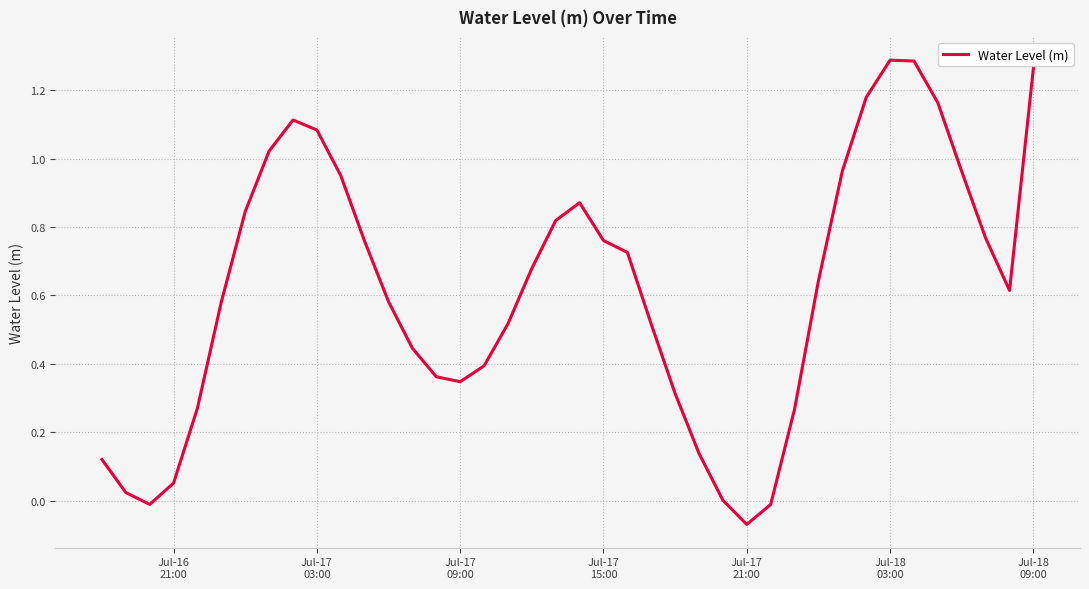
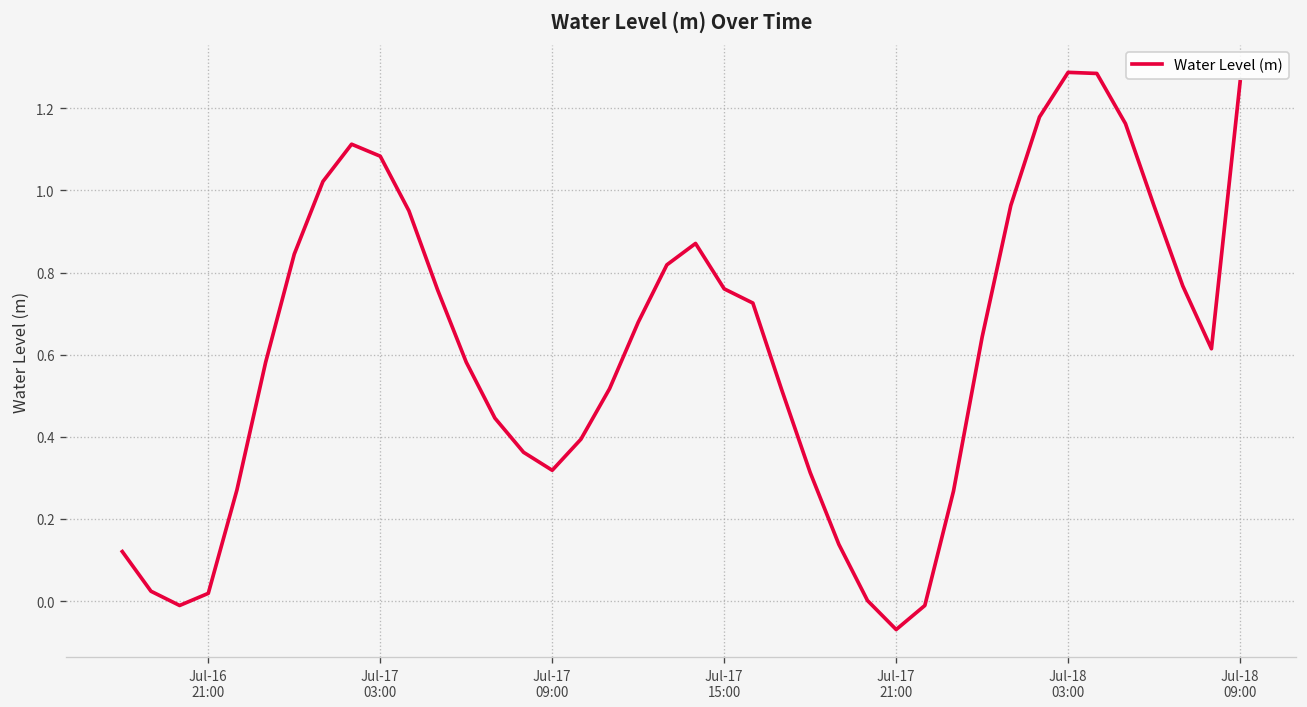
Jul-16 21:00: 0.05 -> 0.02
Jul-17 09:00: 0.35 -> 0.32
